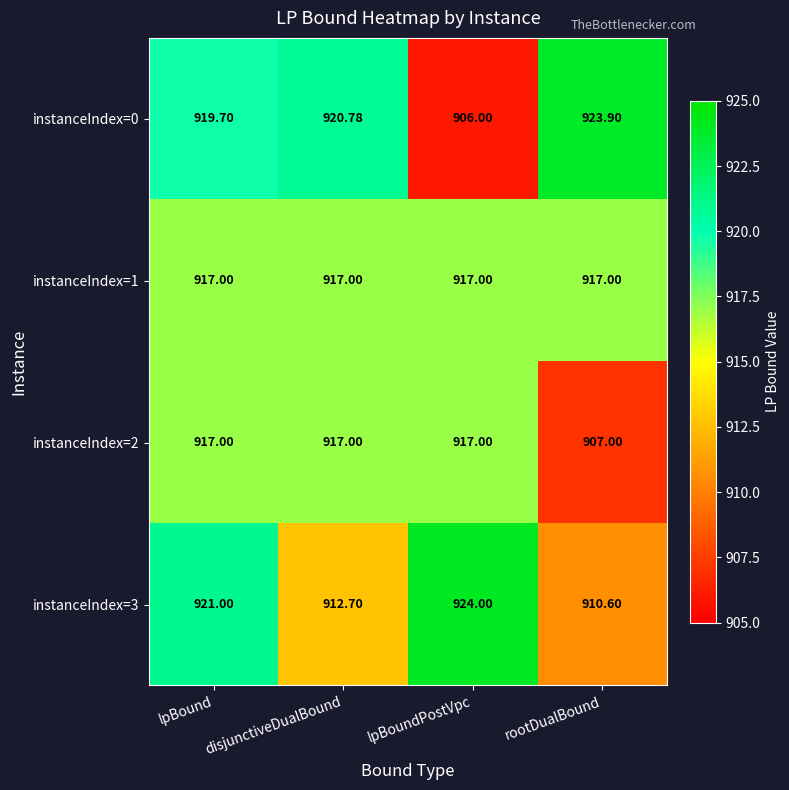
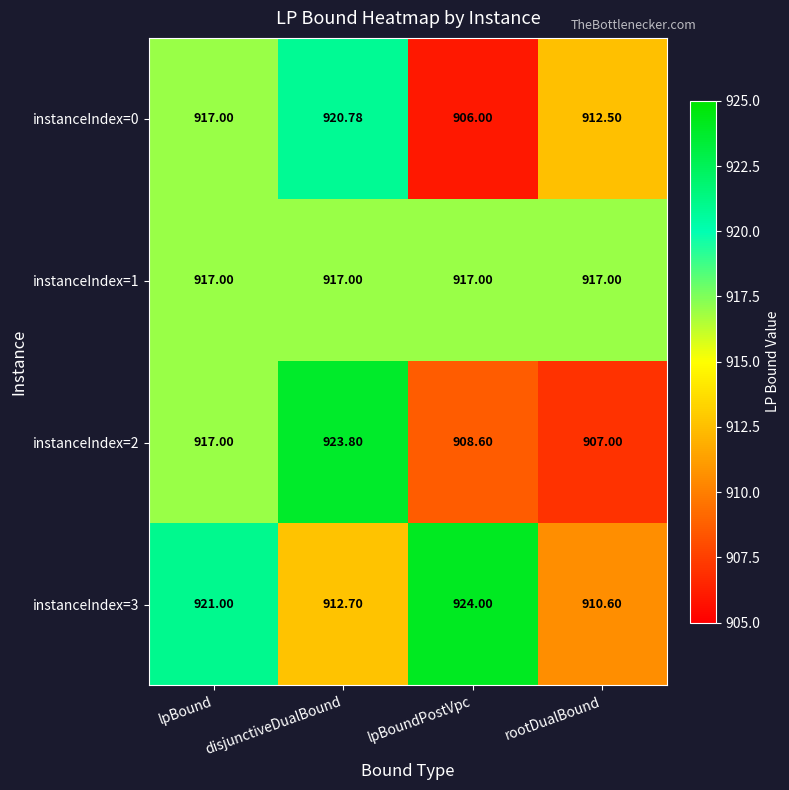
instanceIndex=0, lpBound: 919.70 -> 917.00
instanceIndex=0, rootDualBound: 923.90 -> 912.50
instanceIndex=2, disjunctiveDualBound: 917.00 -> 923.80
instanceIndex=2, lpBoundPostVpc: 917.00 -> 908.60
